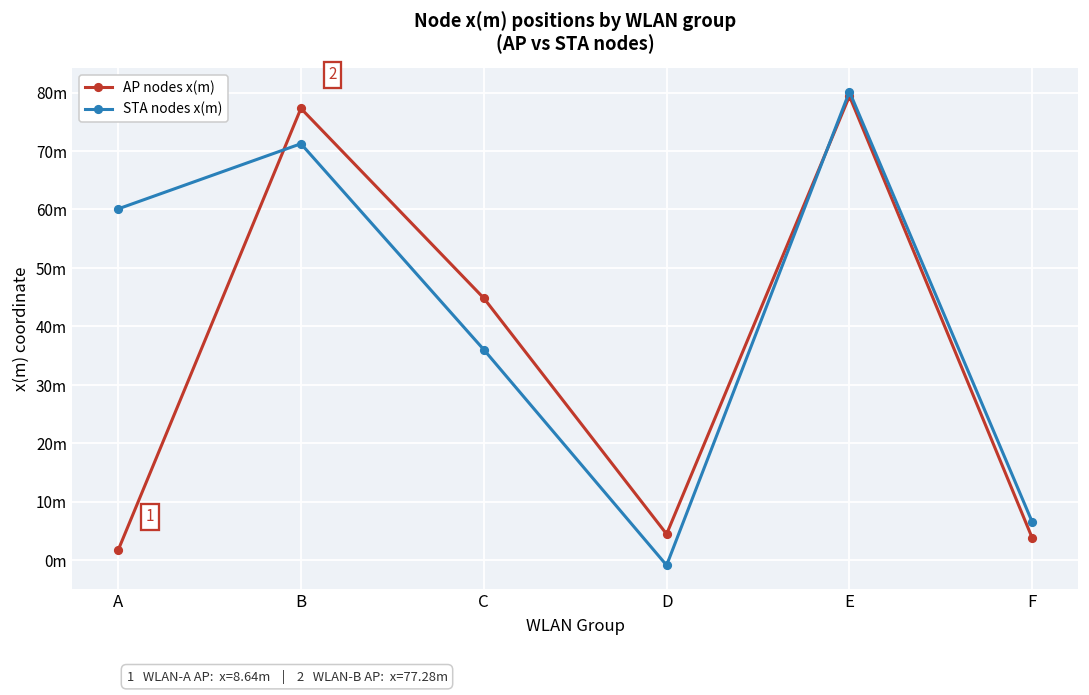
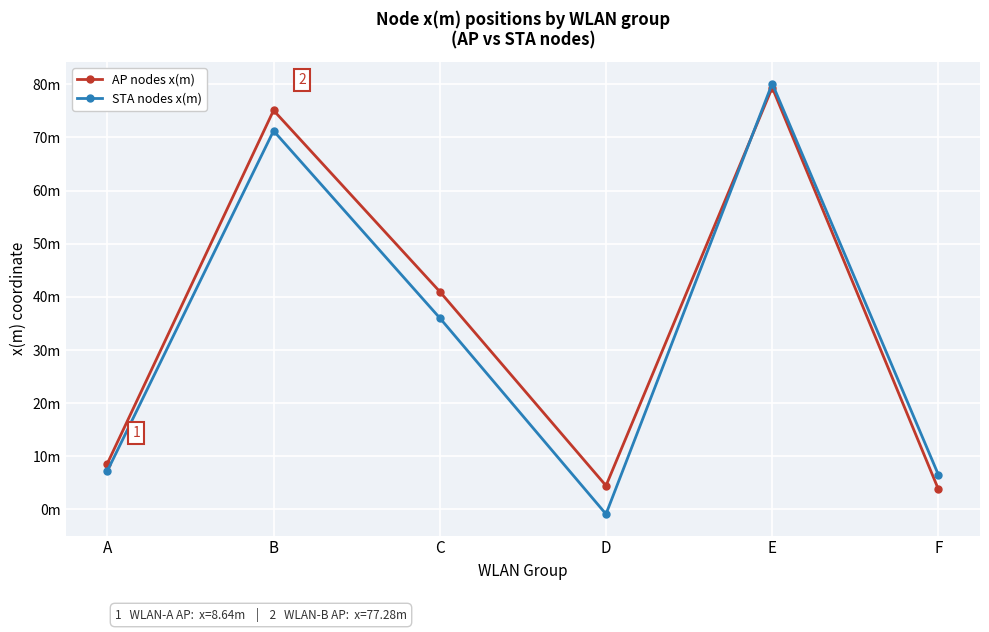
AP nodes x(m), A: 2m -> 9m
STA nodes x(m), A: 60m -> 7m
AP nodes x(m), B: 77m -> 75m
AP nodes x(m), C: 45m -> 41m
